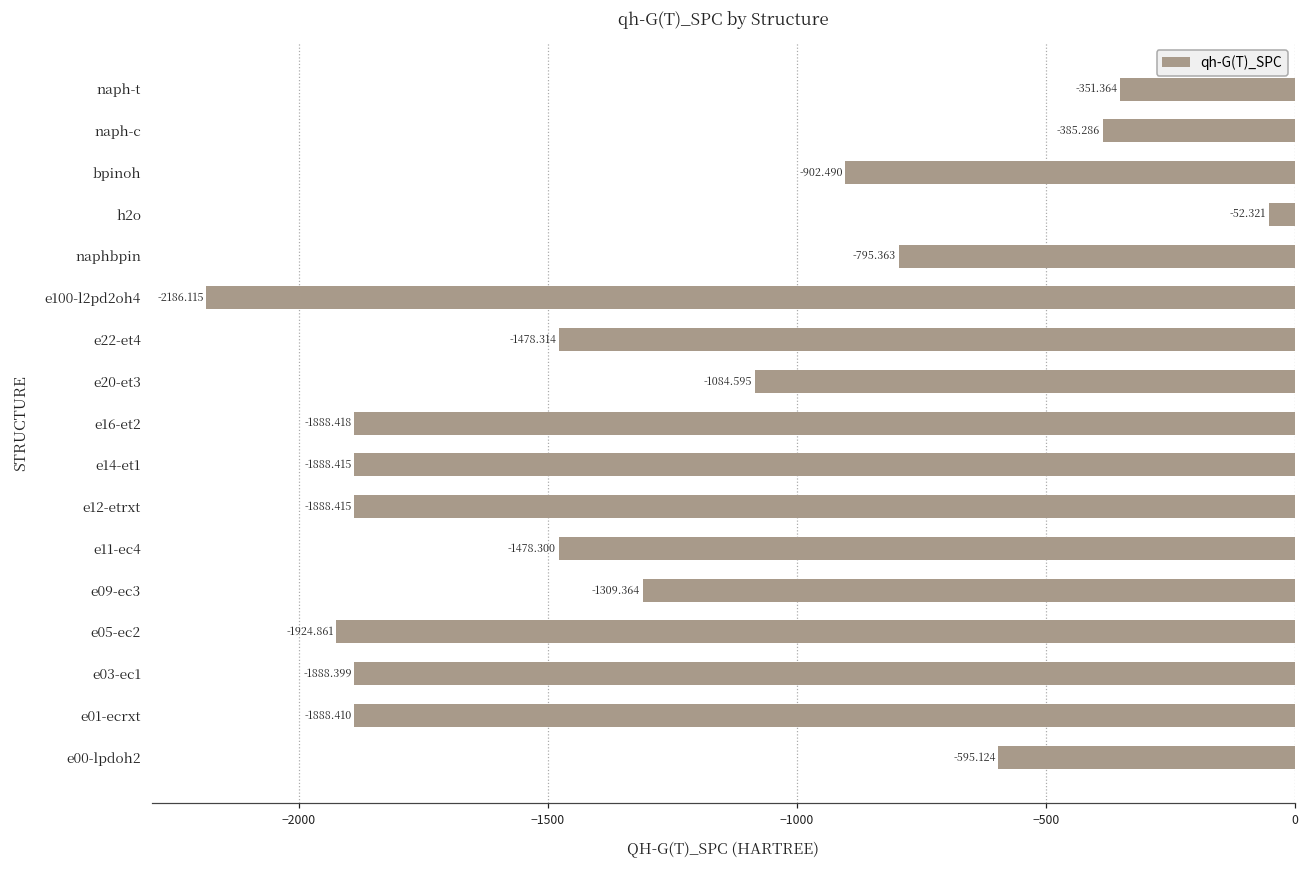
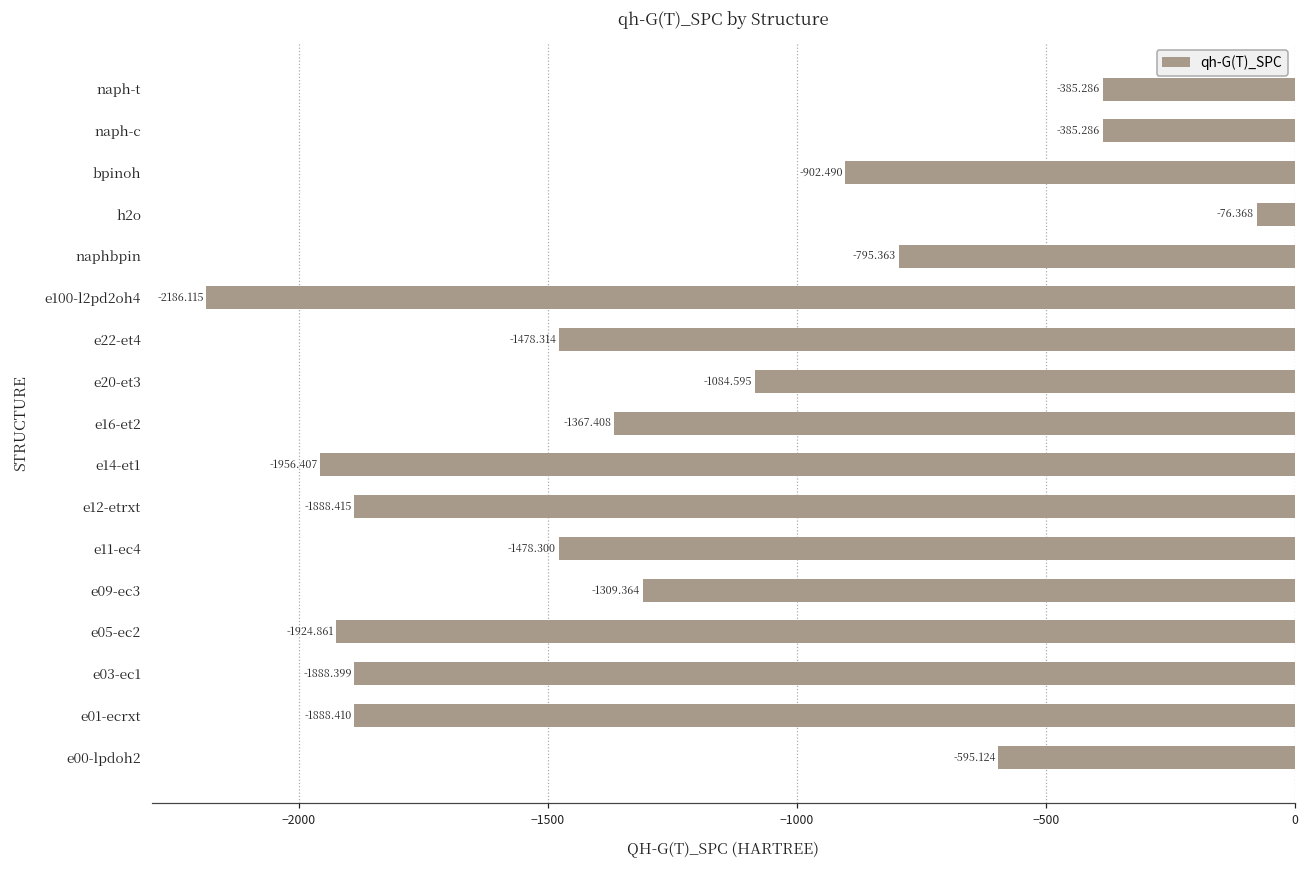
naph-t: -351.364 -> -385.286
h2o: -52.321 -> -76.368
e16-et2: -1888.418 -> -1367.408
e14-et1: -1888.415 -> -1956.407
